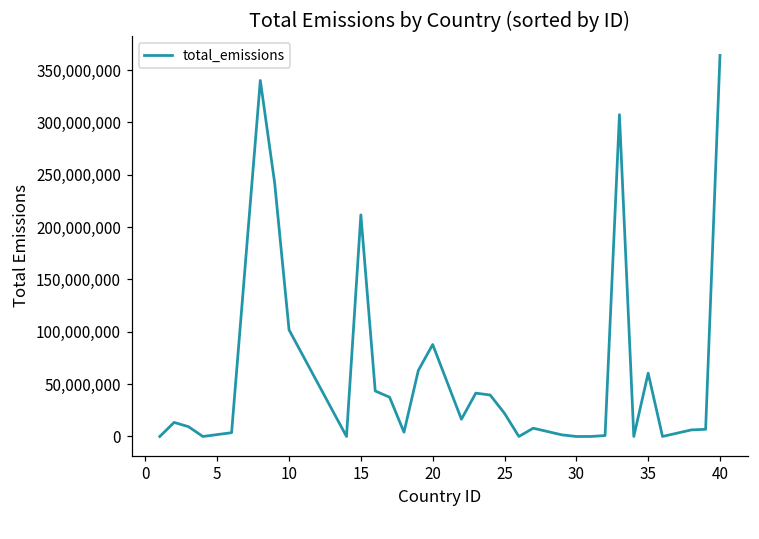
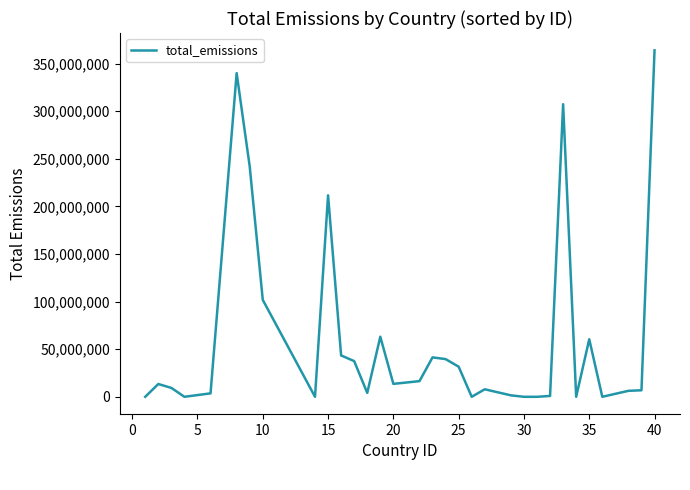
20: 90,000,000 -> 10,000,000
25: 20,000,000 -> 30,000,000
